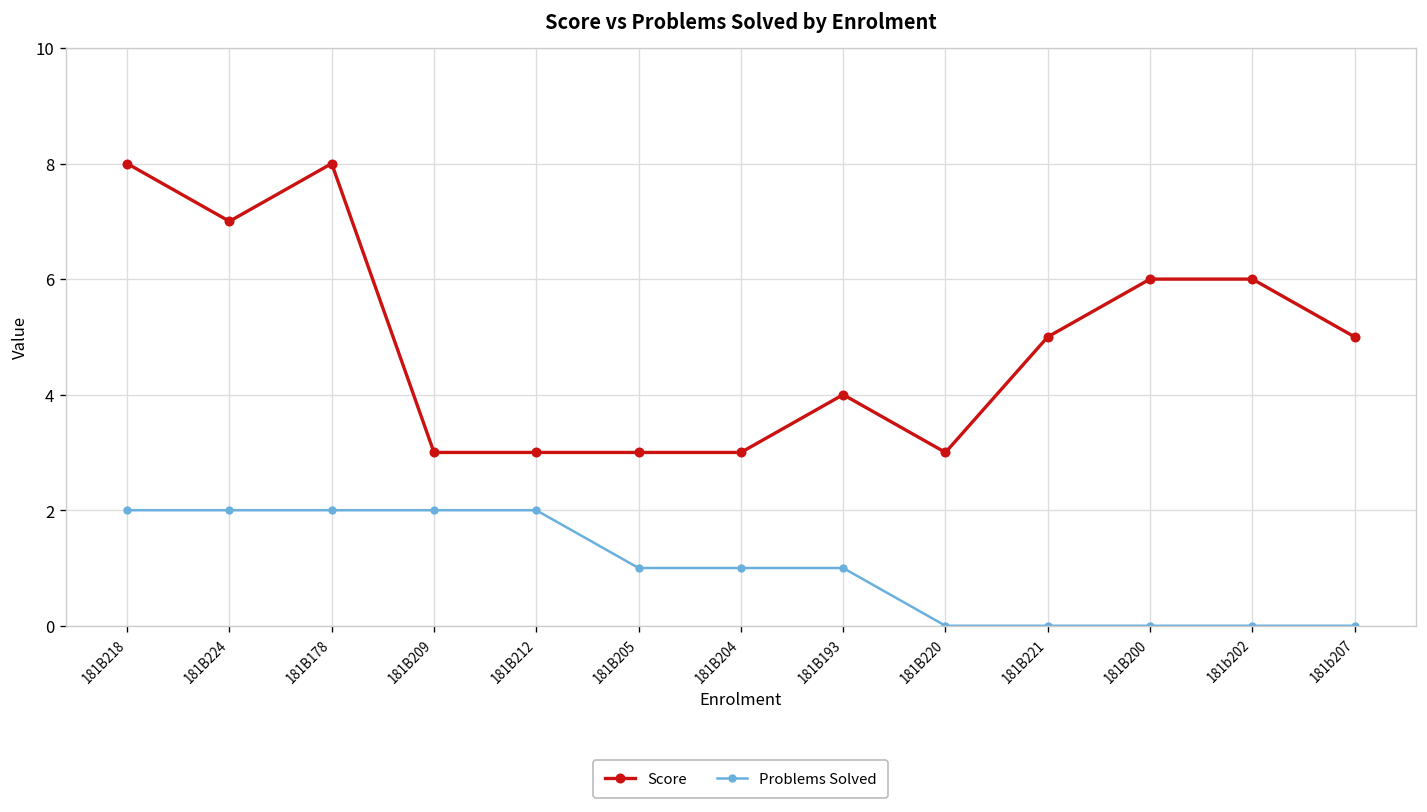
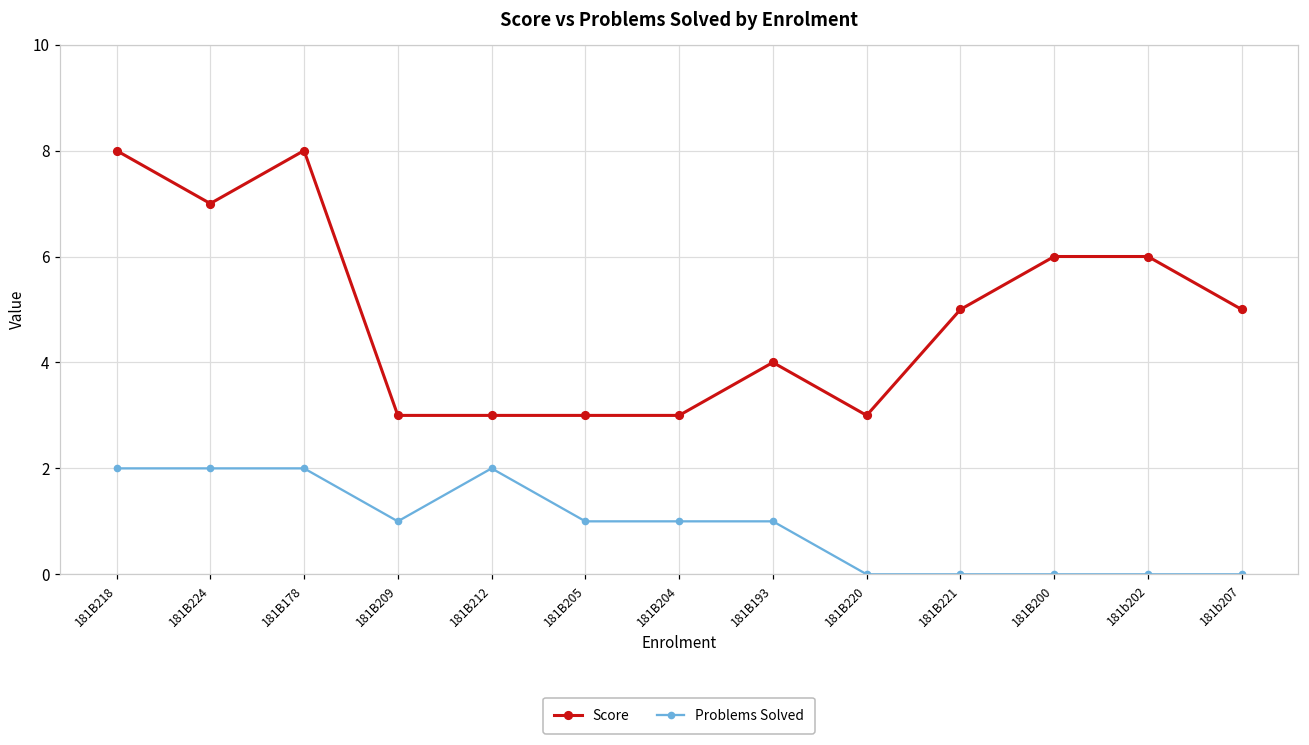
Problems Solved, 181B209: 2 -> 1
